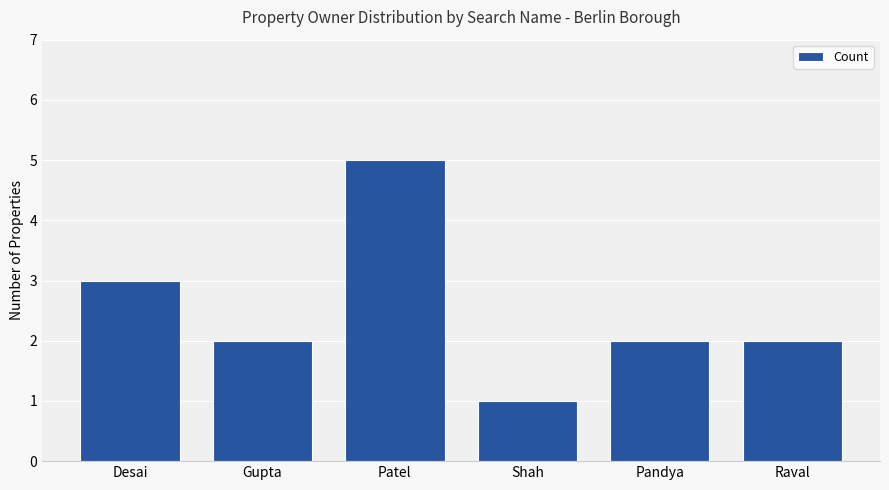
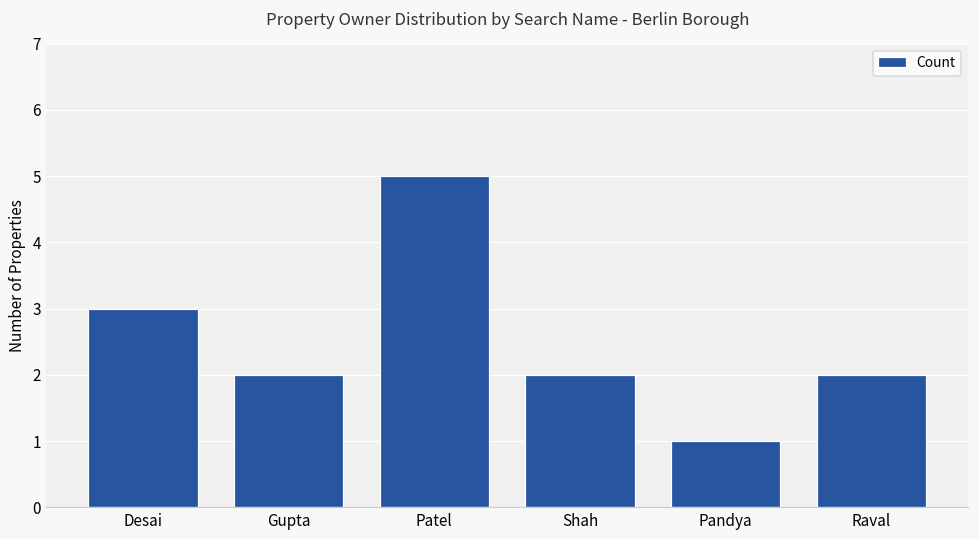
Shah: 1 -> 2
Pandya: 2 -> 1
